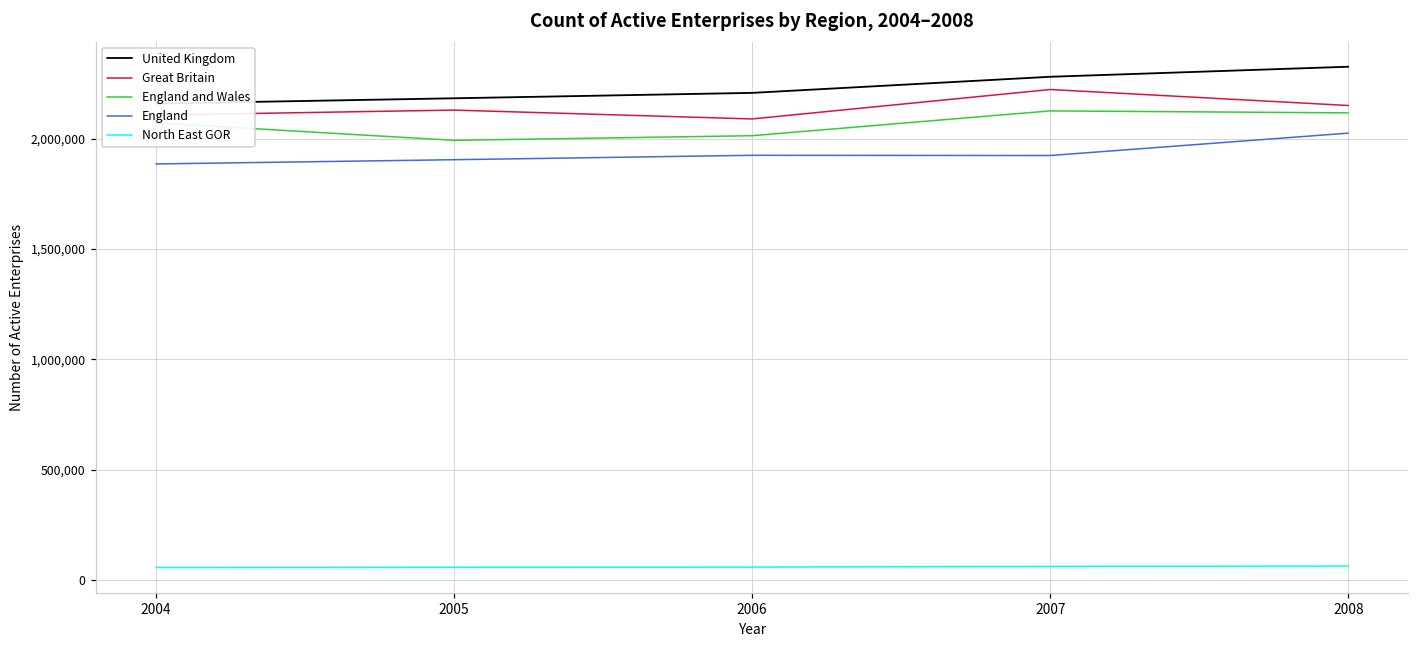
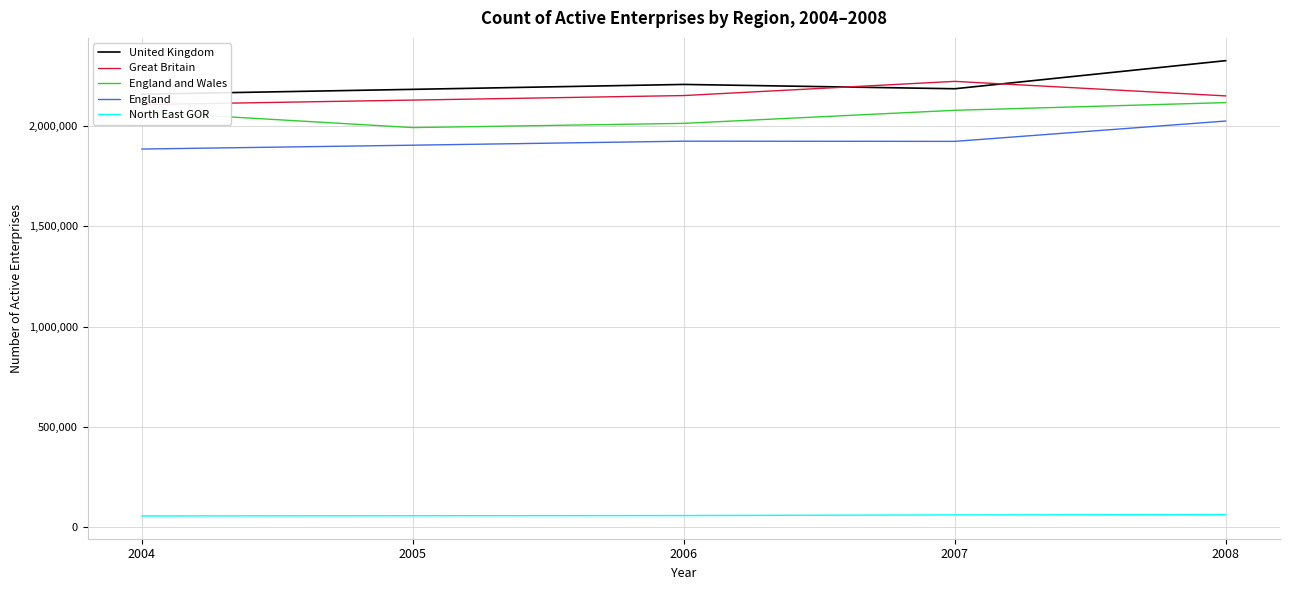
Great Britain, 2006: 2,090,000 -> 2,150,000
United Kingdom, 2007: 2,280,000 -> 2,190,000
England and Wales, 2007: 2,130,000 -> 2,080,000
